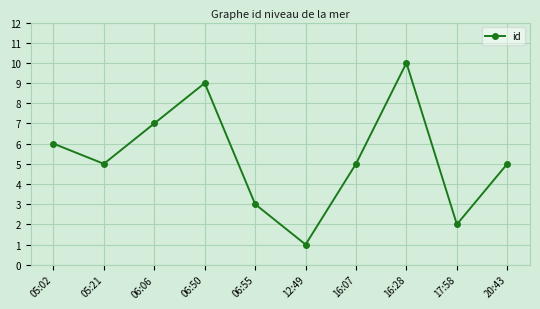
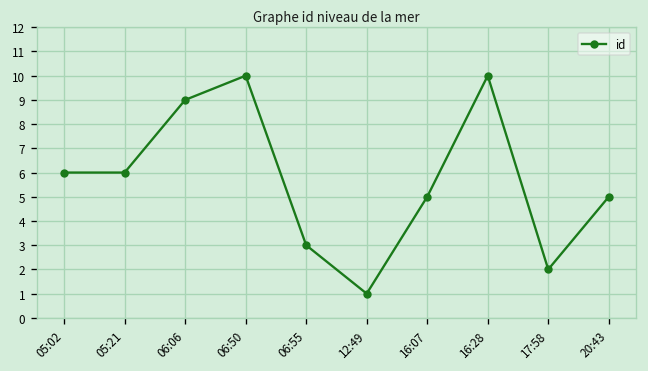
05:21: 5 -> 6
06:06: 7 -> 9
06:50: 9 -> 10
